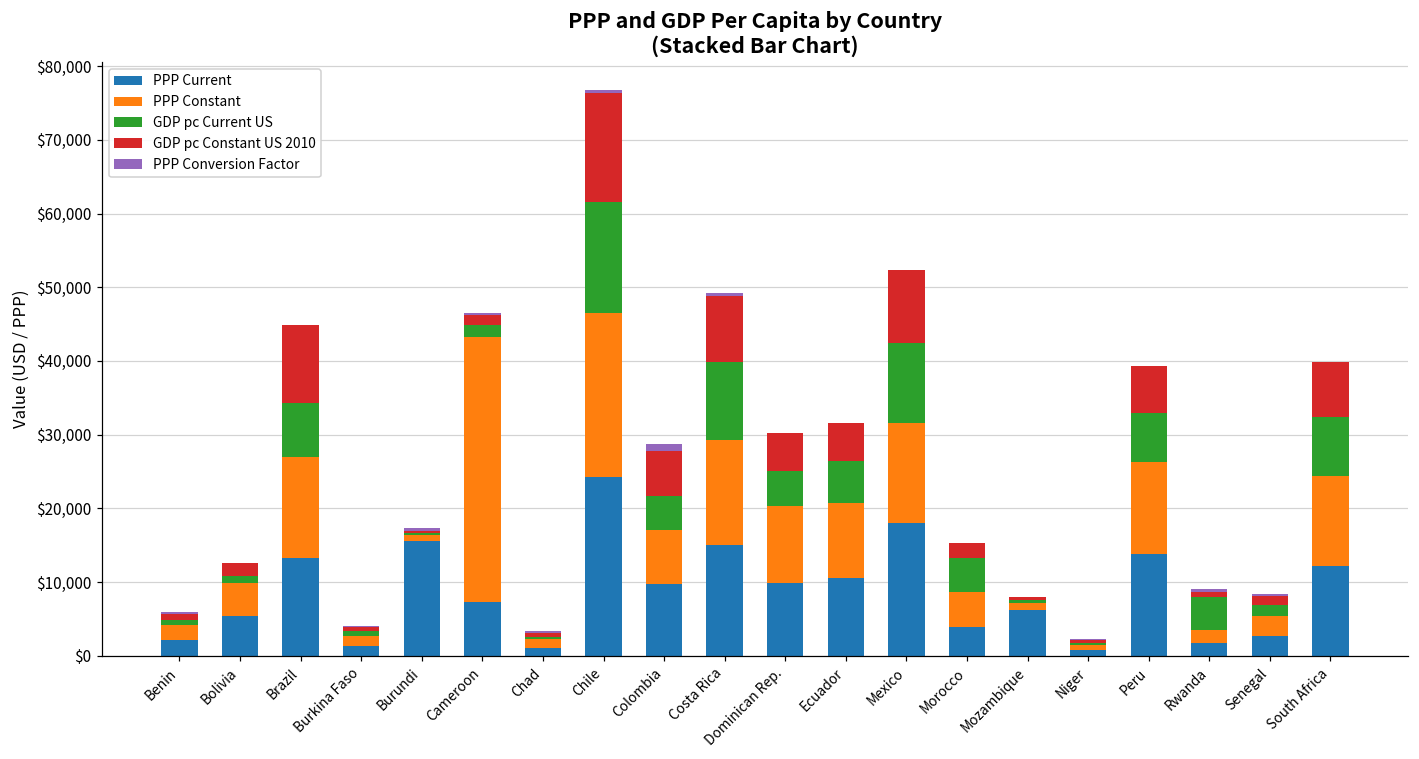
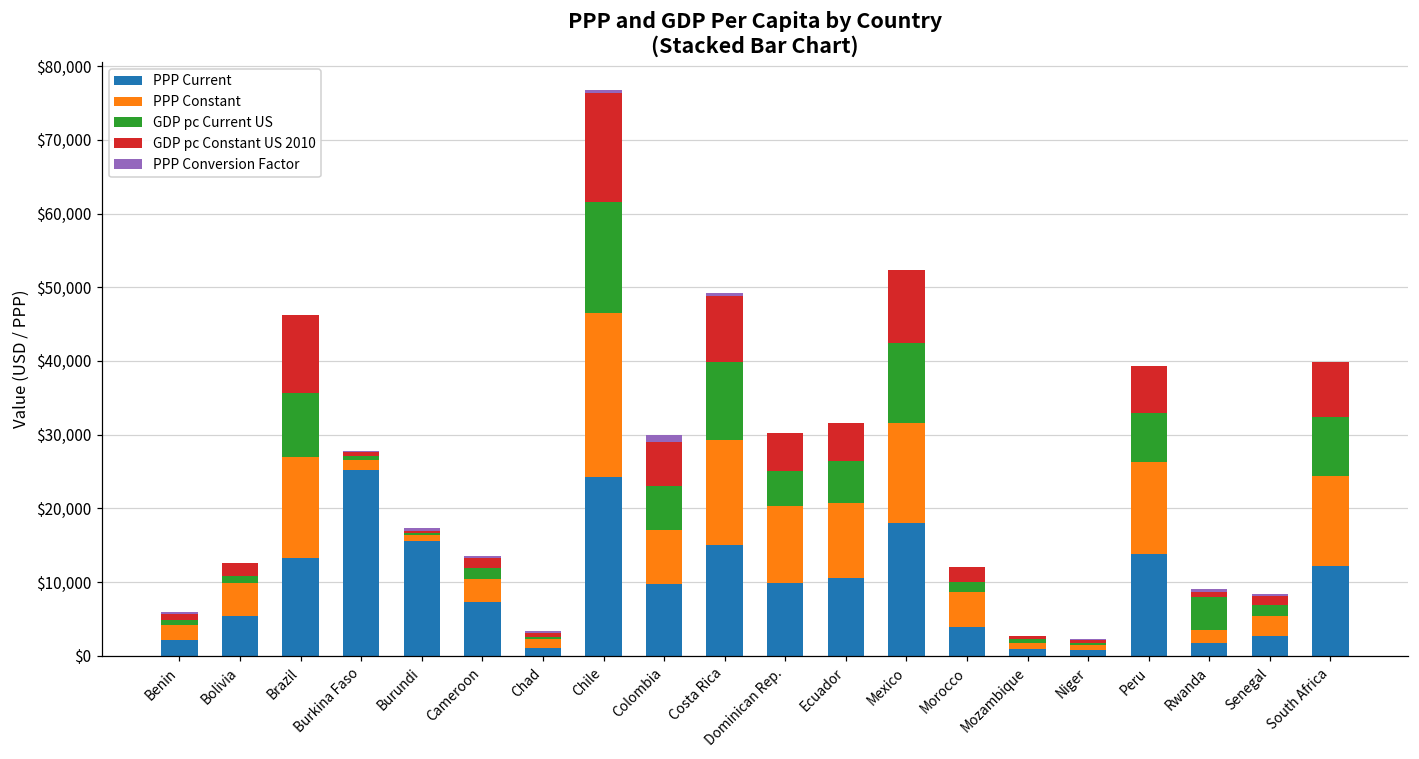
GDP pc Current US, Brazil: $7,000 -> $9,000
PPP Current, Burkina Faso: $1,000 -> $25,000
PPP Constant, Cameroon: $36,000 -> $3,000
GDP pc Current US, Colombia: $5,000 -> $6,000
GDP pc Current US, Morocco: $5,000 -> $1,000
PPP Current, Mozambique: $6,000 -> $1,000
